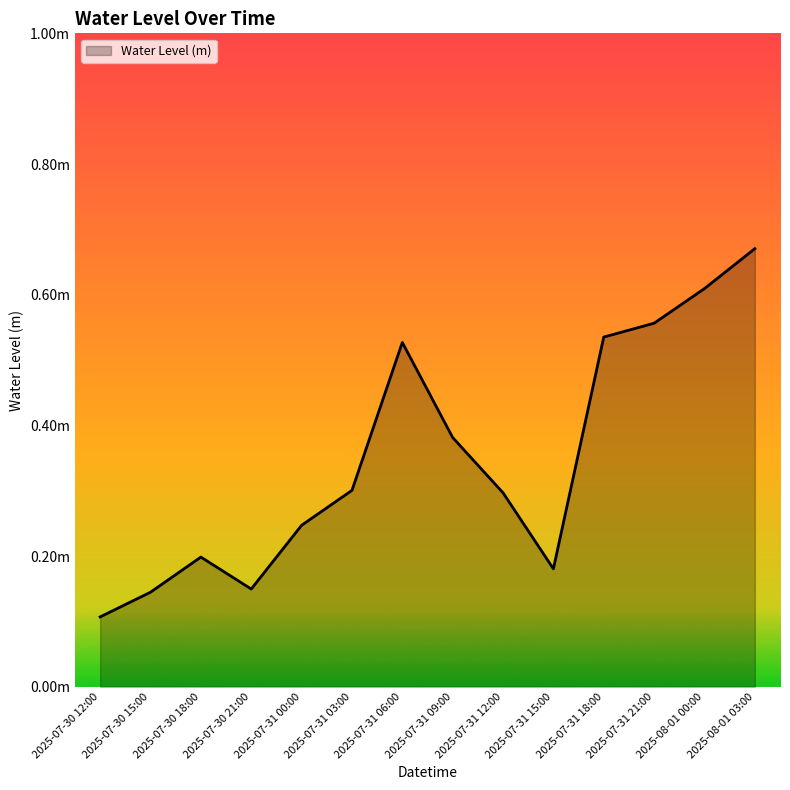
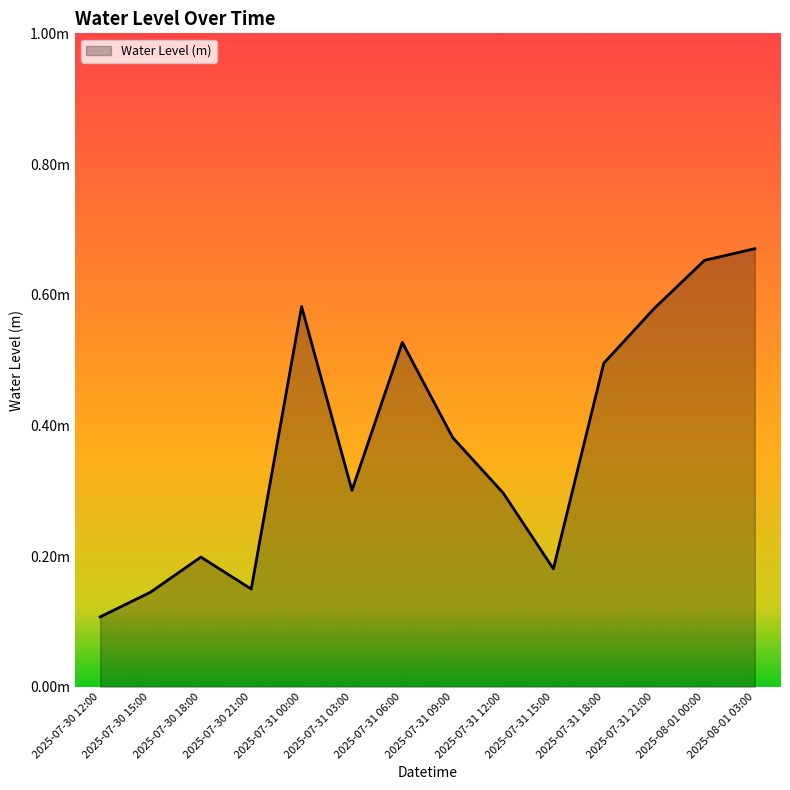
2025-07-31 00:00: 0.25m -> 0.58m
2025-07-31 18:00: 0.54m -> 0.50m
2025-07-31 21:00: 0.56m -> 0.58m
2025-08-01 00:00: 0.61m -> 0.65m
